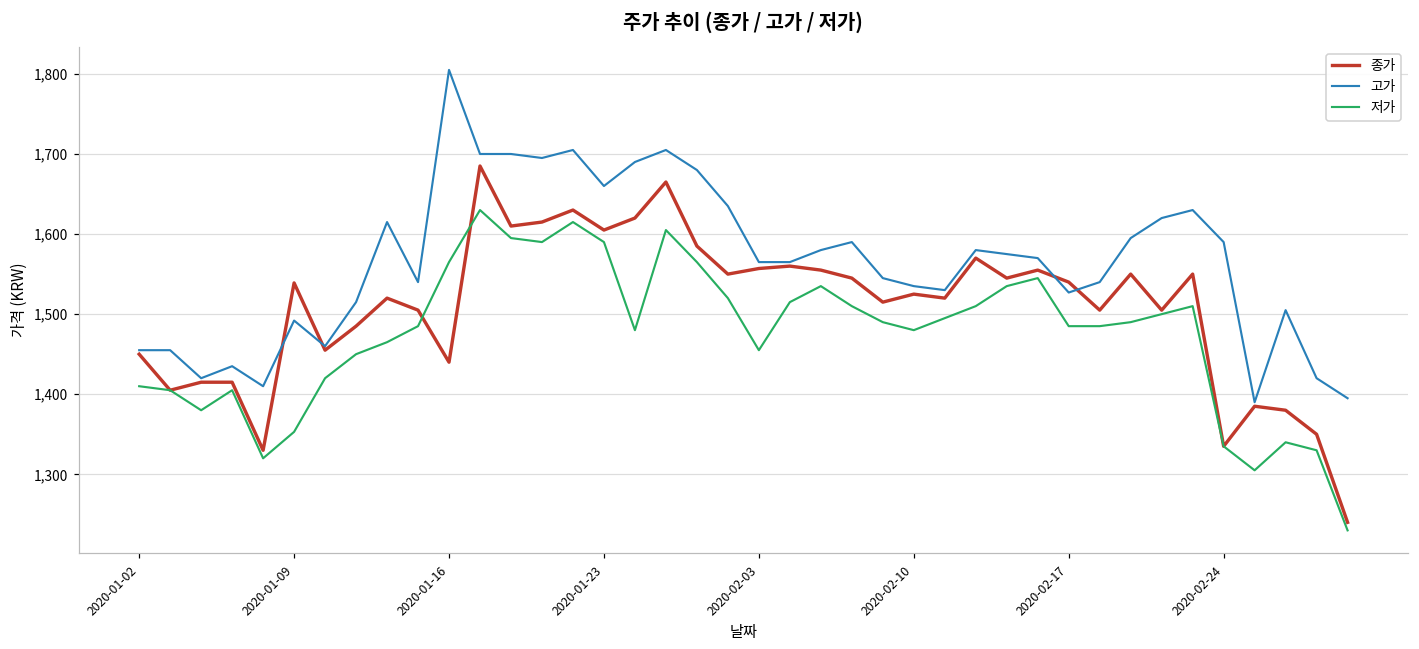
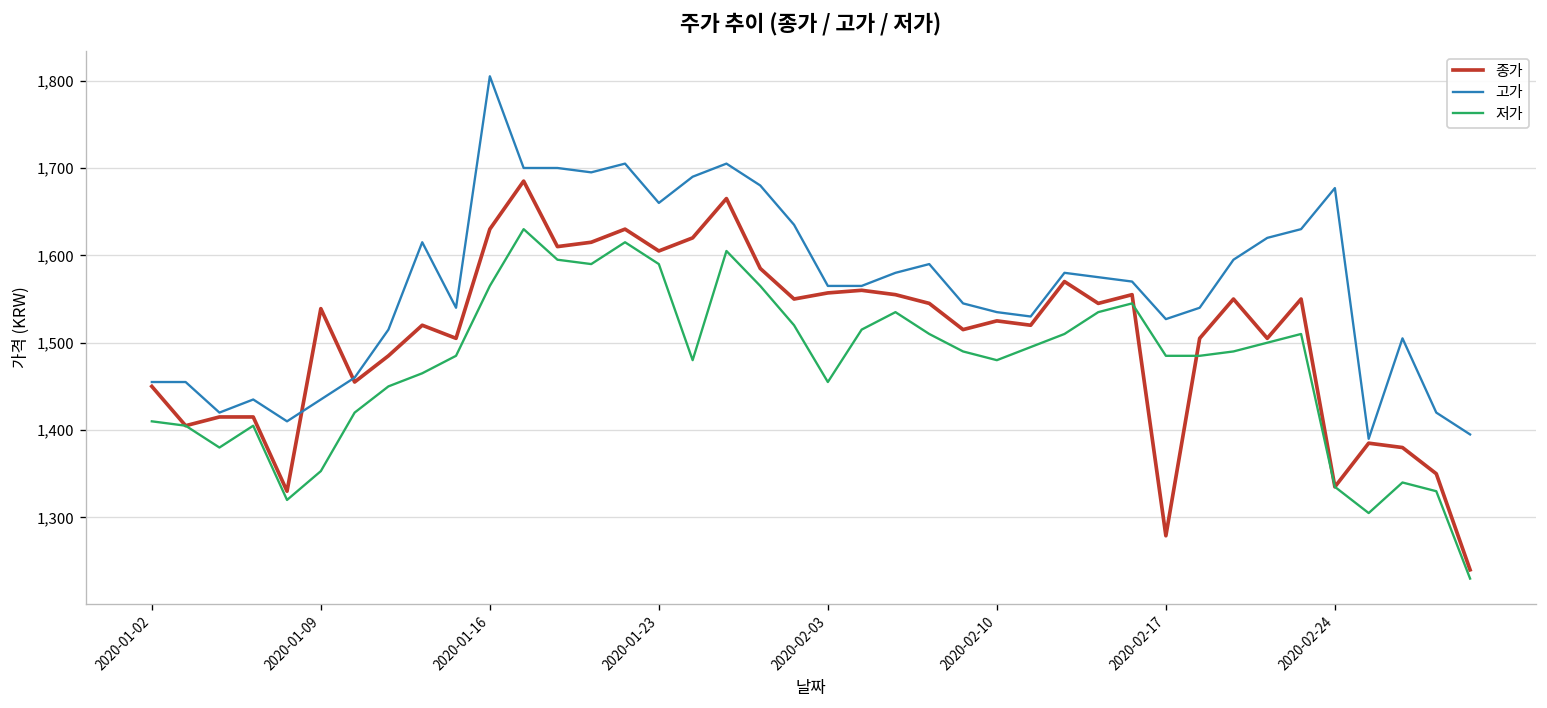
고가, 2020-01-09: 1,490 -> 1,440
종가, 2020-01-16: 1,440 -> 1,630
종가, 2020-02-17: 1,540 -> 1,280
고가, 2020-02-24: 1,590 -> 1,680
